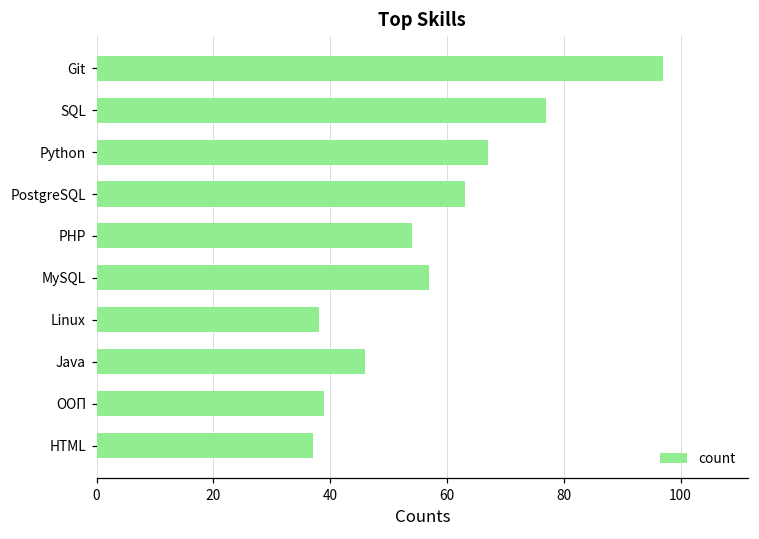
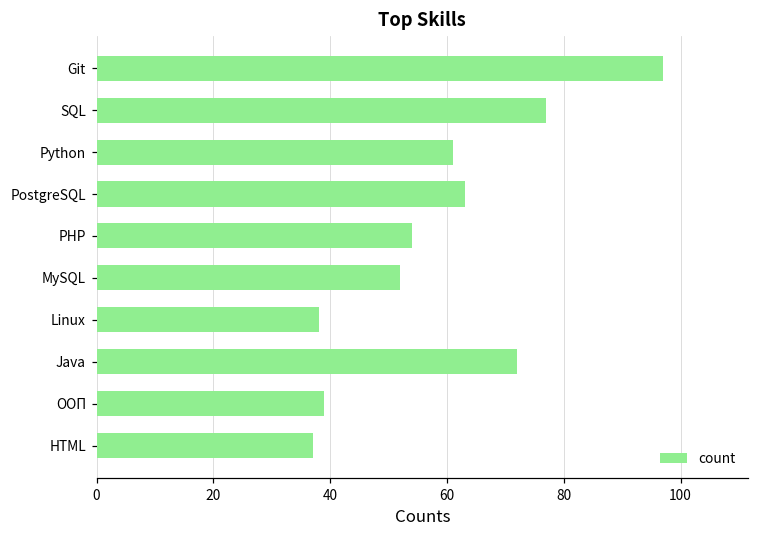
Python: 67 -> 61
MySQL: 57 -> 52
Java: 46 -> 72
